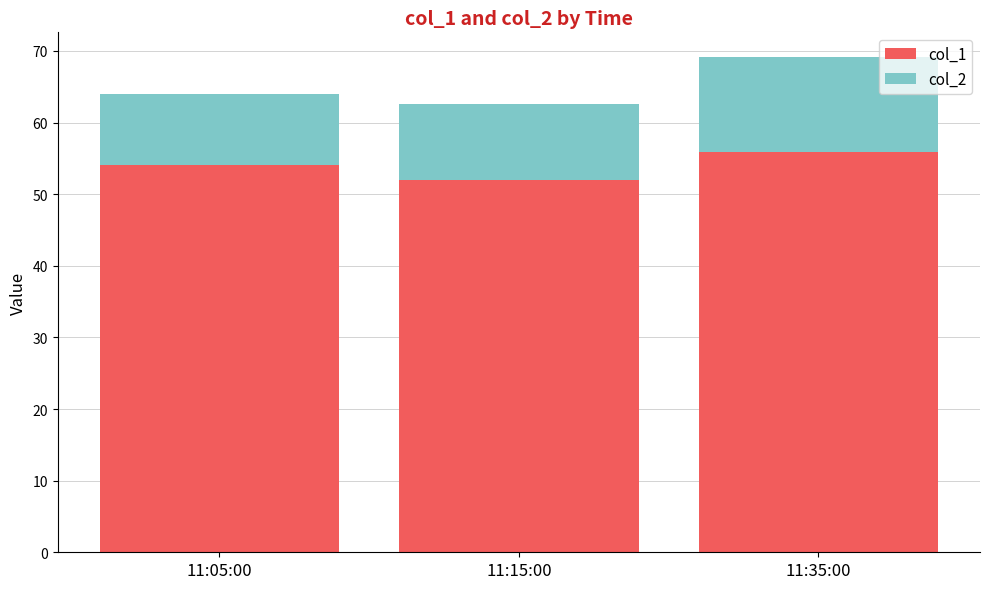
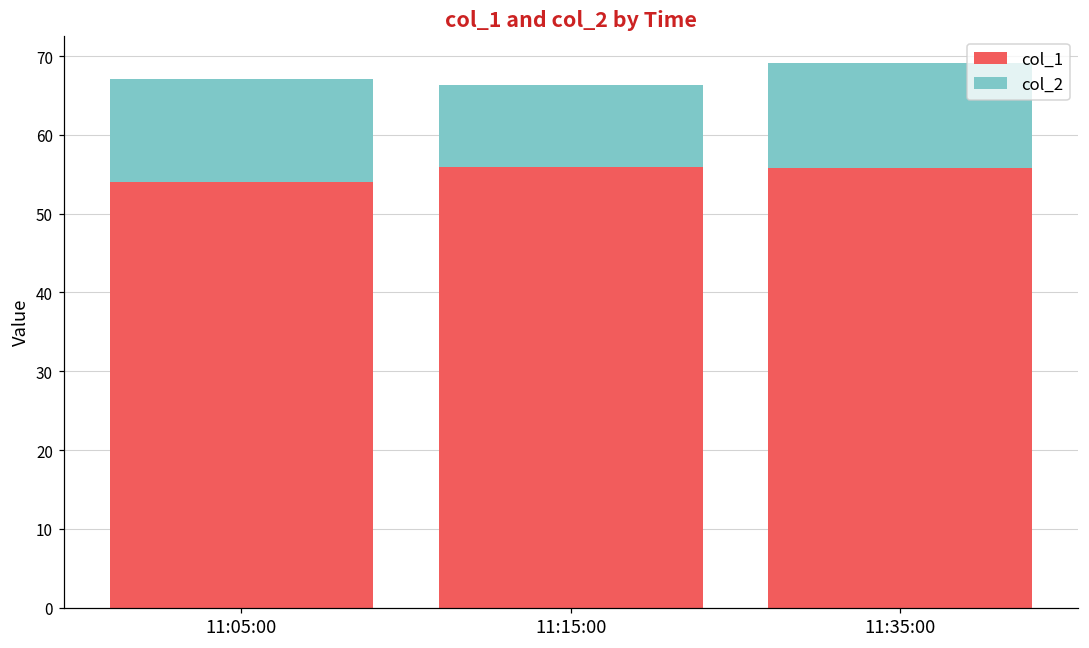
col_2, 11:05:00: 10 -> 13
col_1, 11:15:00: 52 -> 56
